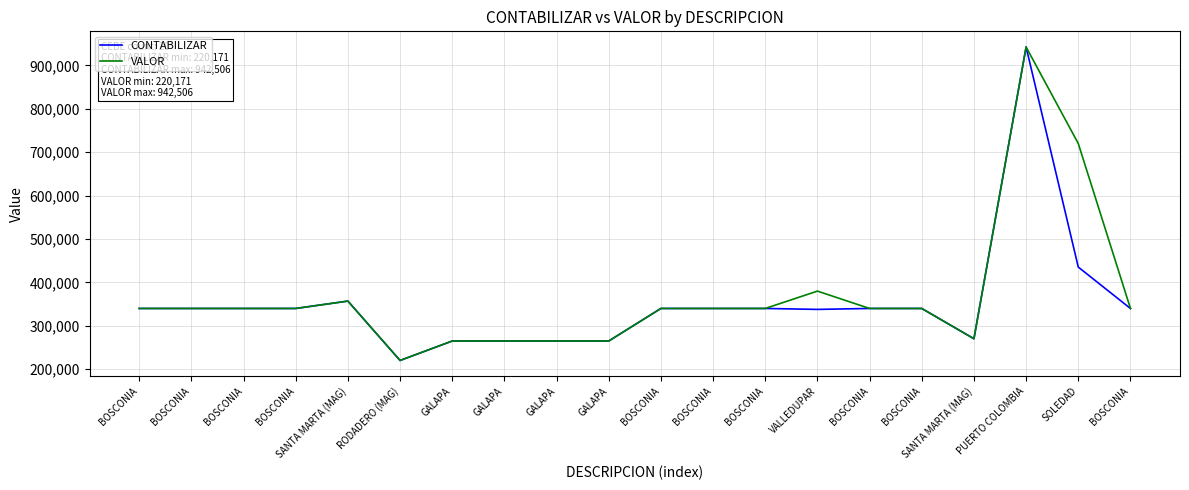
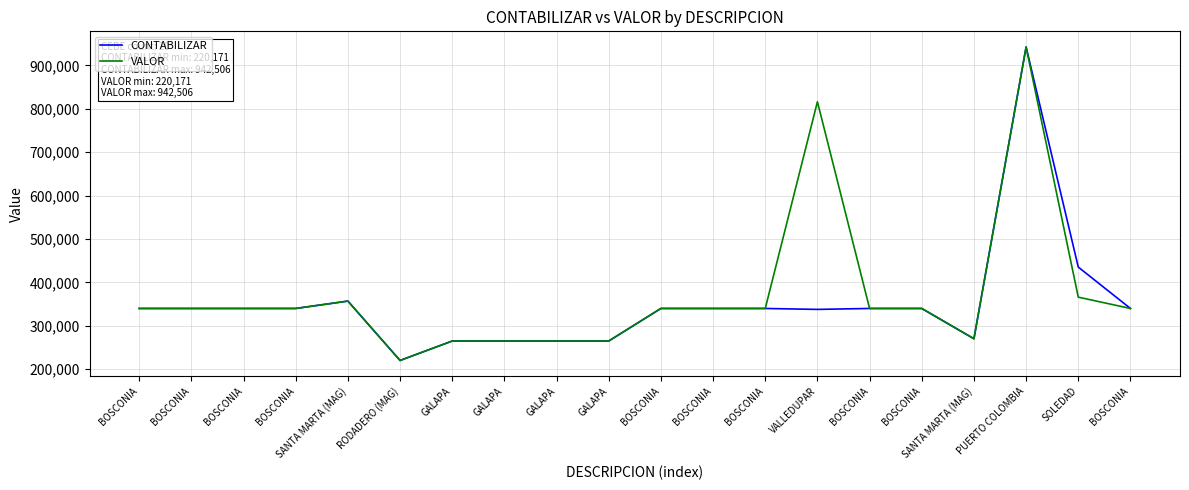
VALOR, VALLEDUPAR: 380,000 -> 820,000
VALOR, SOLEDAD: 720,000 -> 370,000
